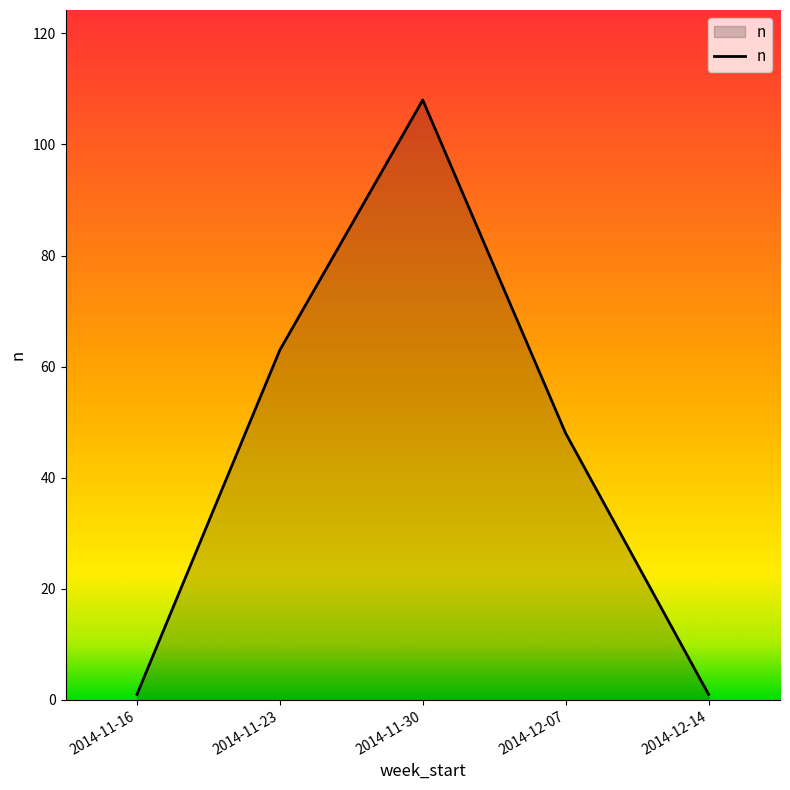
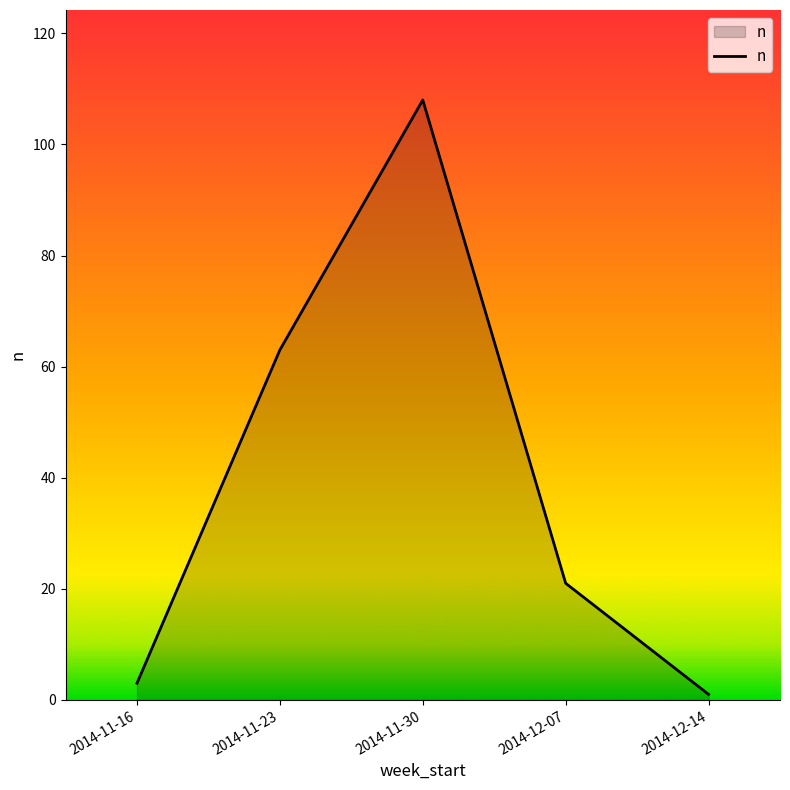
2014-11-16: 1 -> 3
2014-12-07: 48 -> 21
